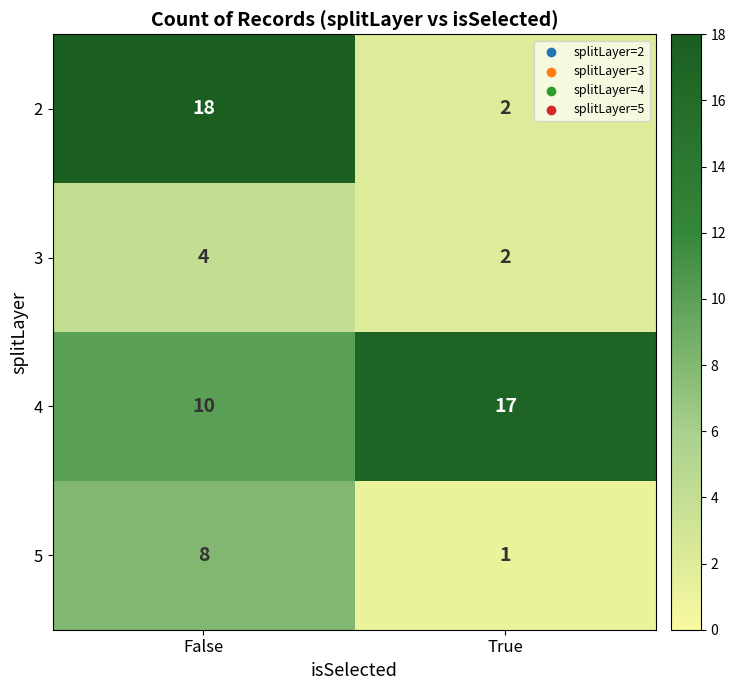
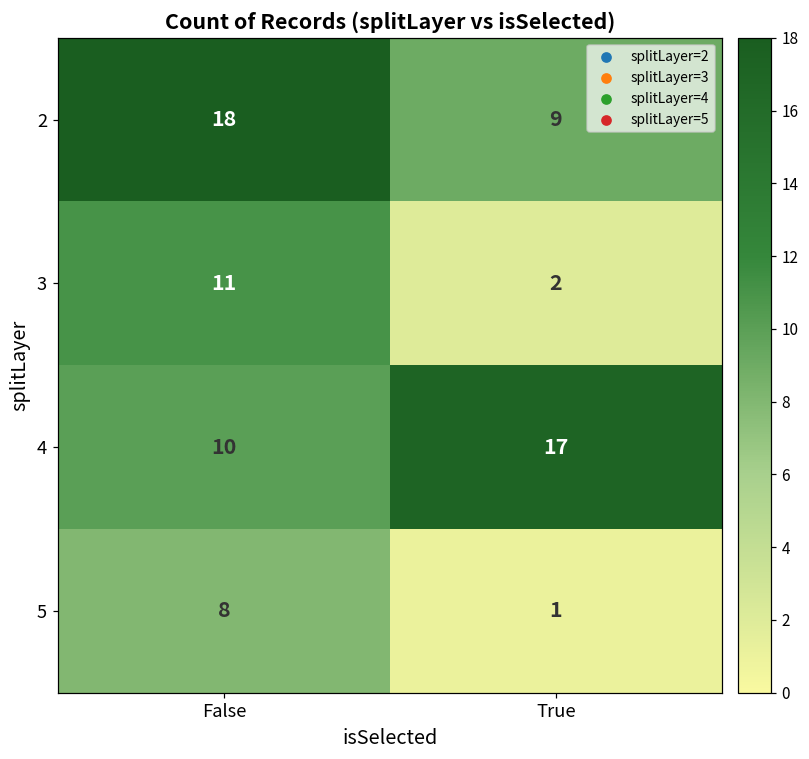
2, True: 2 -> 9
3, False: 4 -> 11
